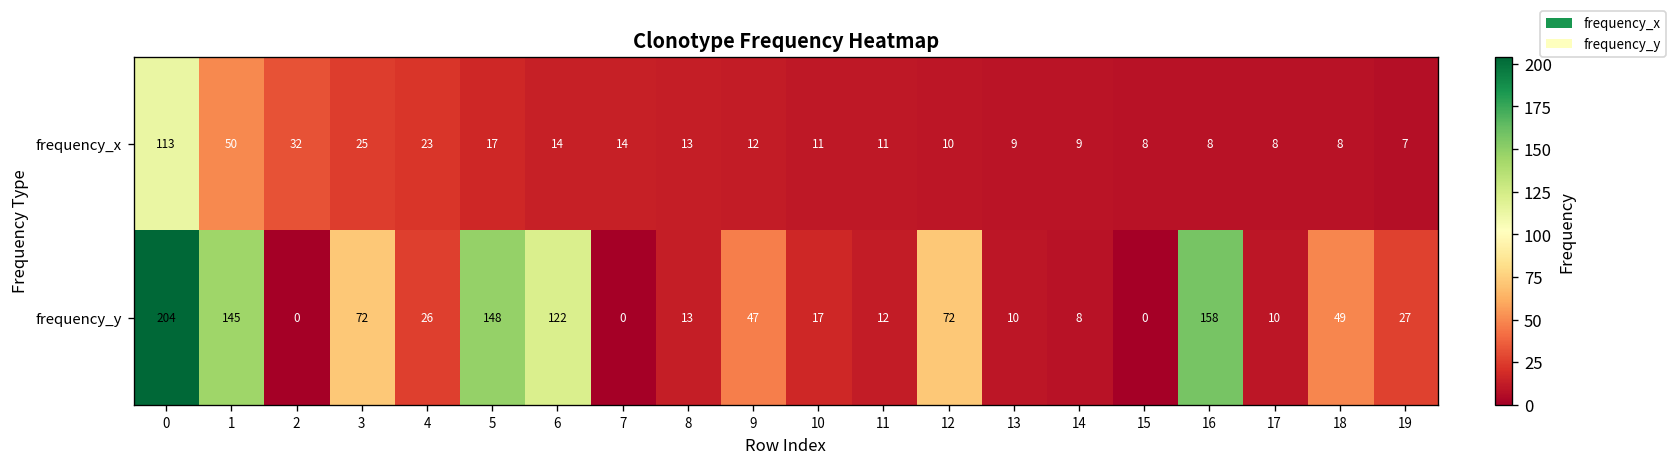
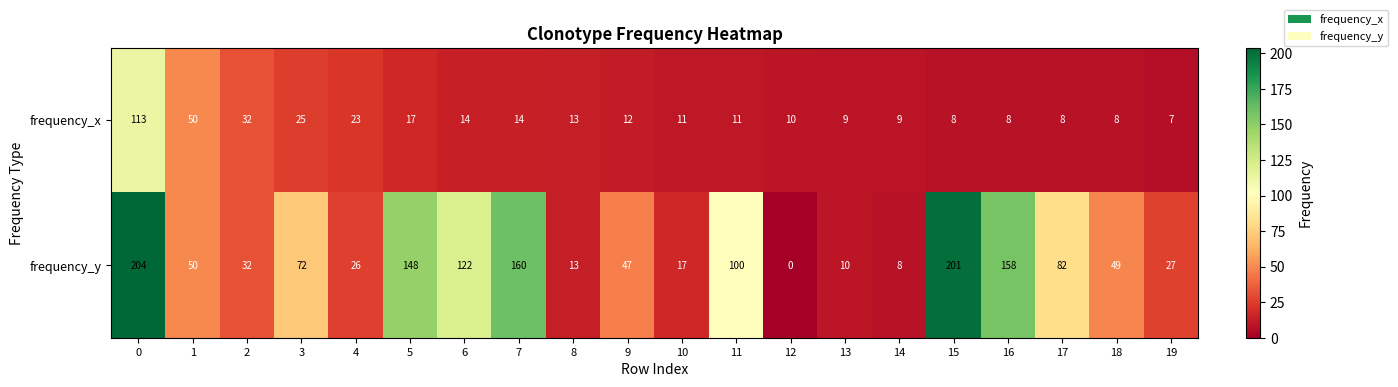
frequency_y, 1: 145 -> 50
frequency_y, 2: 0 -> 32
frequency_y, 7: 0 -> 160
frequency_y, 11: 12 -> 100
frequency_y, 12: 72 -> 0
frequency_y, 15: 0 -> 201
frequency_y, 17: 10 -> 82
